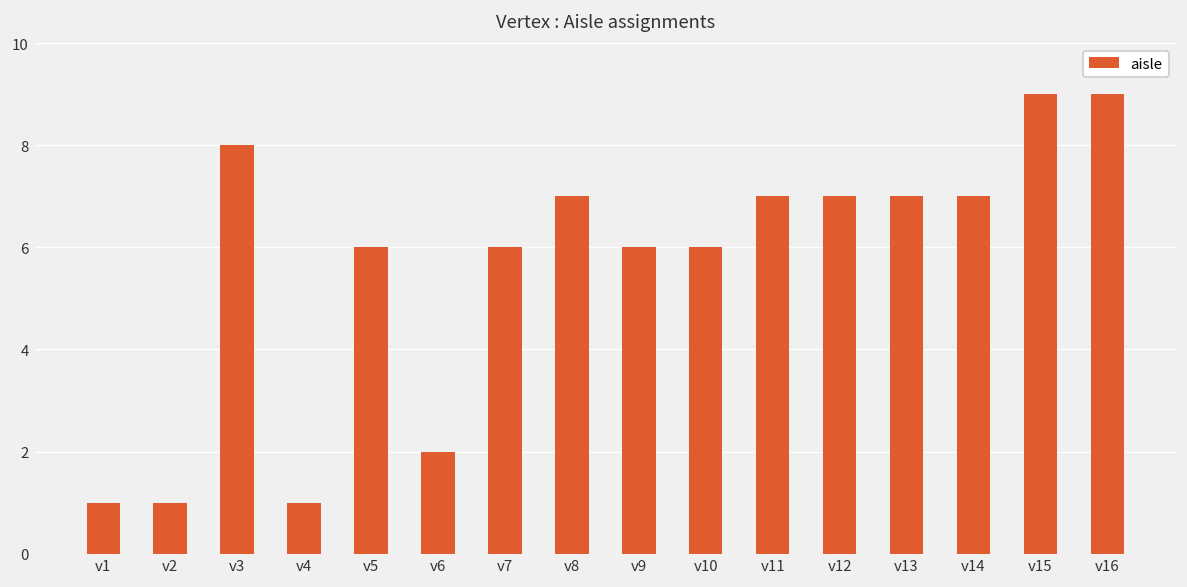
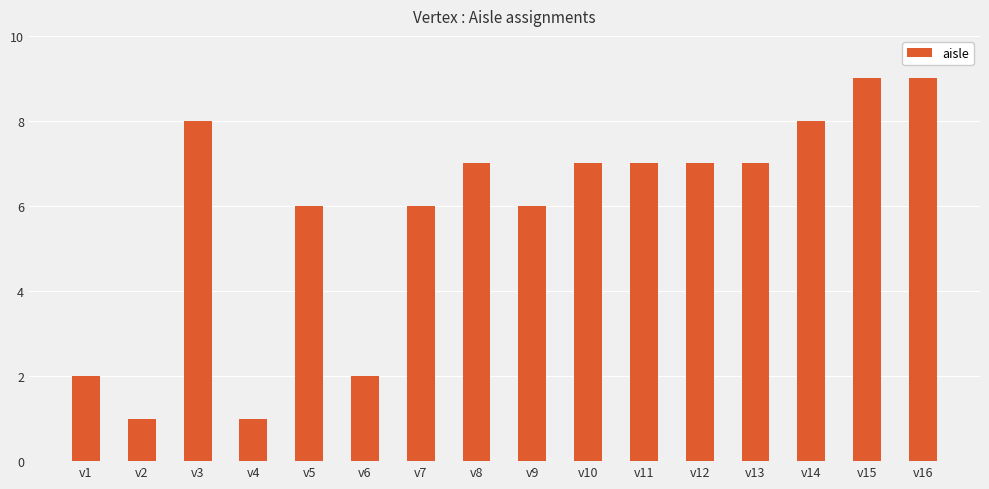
v1: 1 -> 2
v10: 6 -> 7
v14: 7 -> 8
